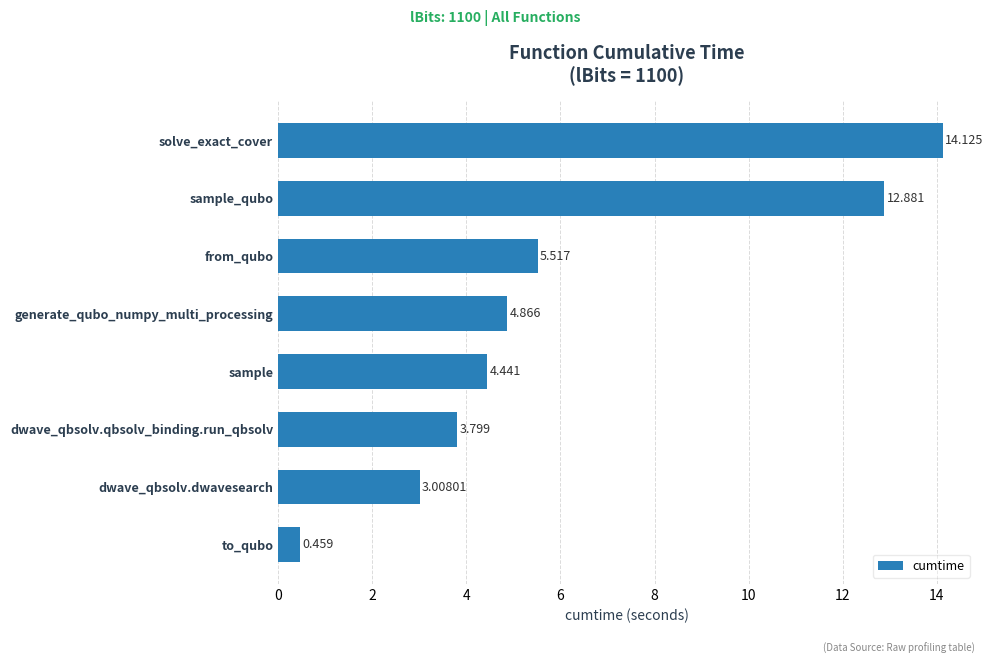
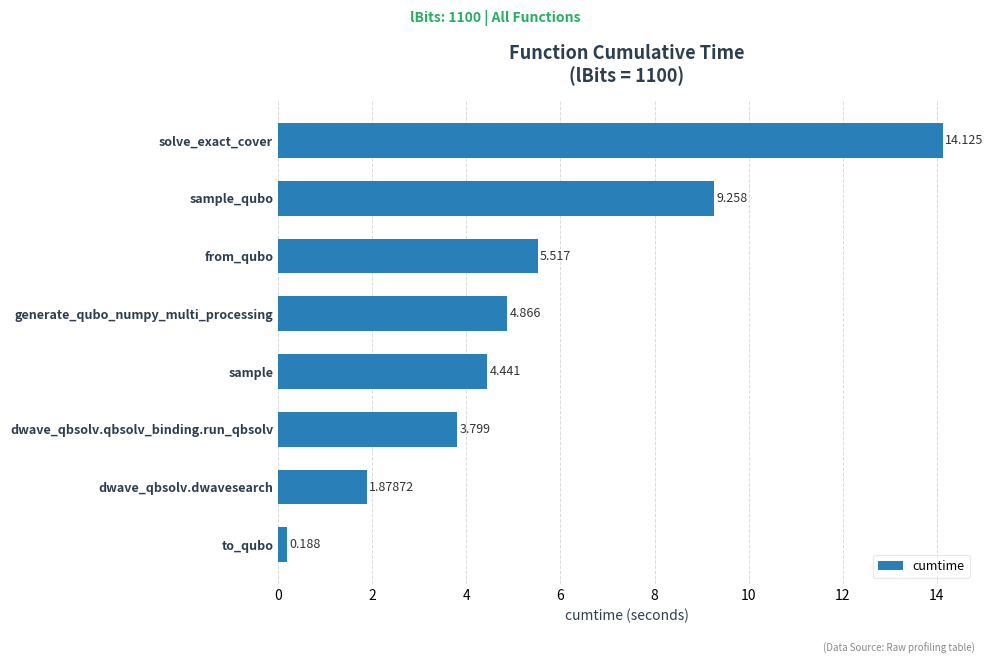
sample_qubo: 12.881 -> 9.258
dwave_qbsolv.dwavesearch: 3.00801 -> 1.87872
to_qubo: 0.459 -> 0.188
